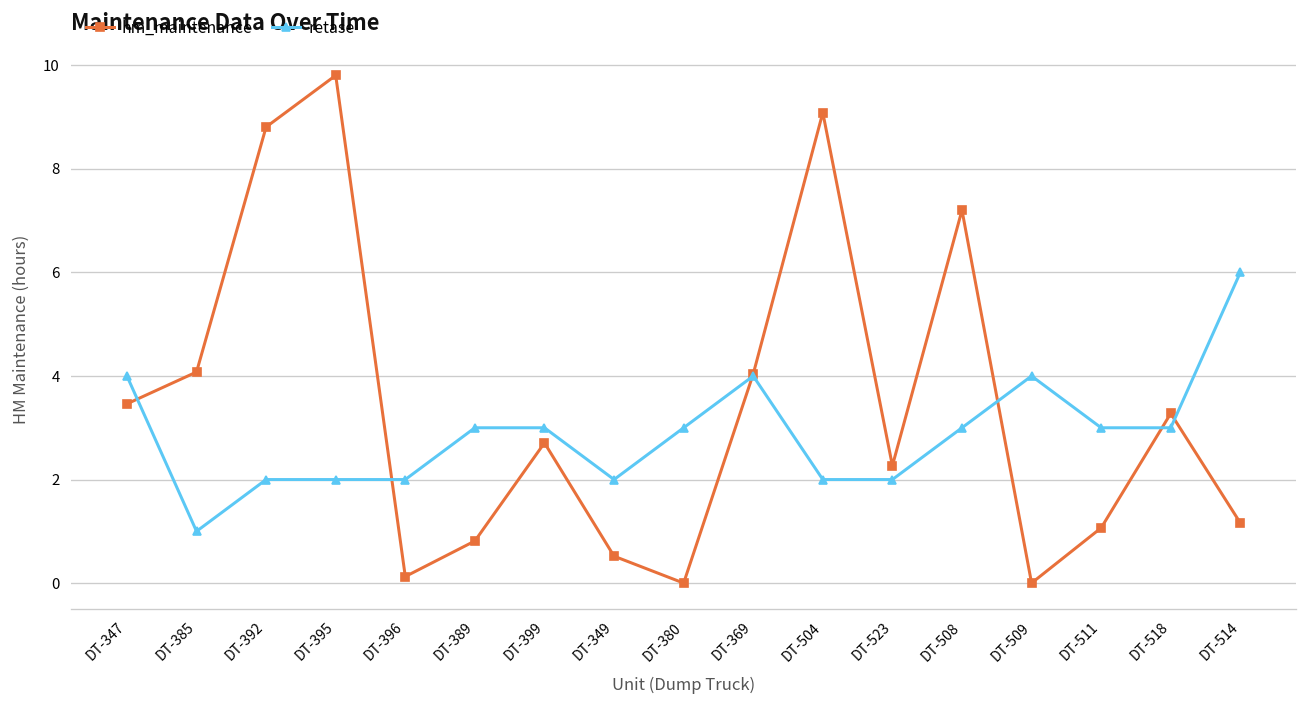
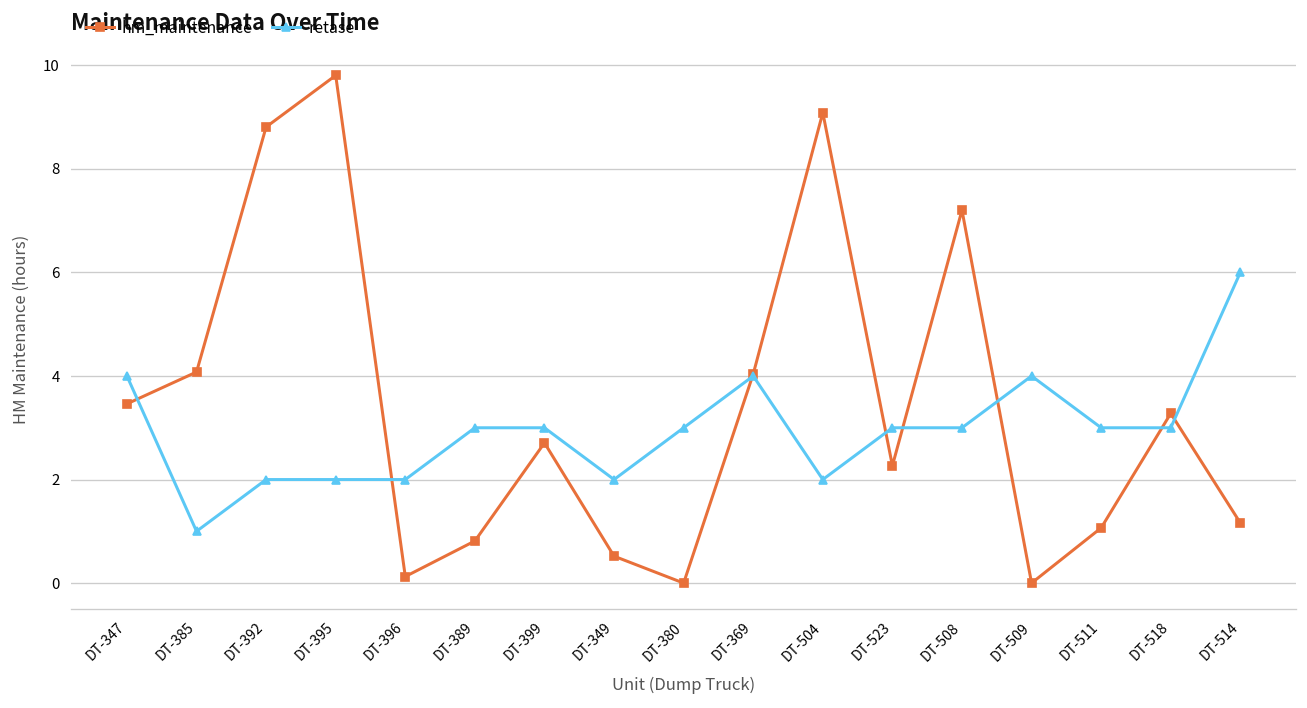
retase, DT-523: 2 -> 3
